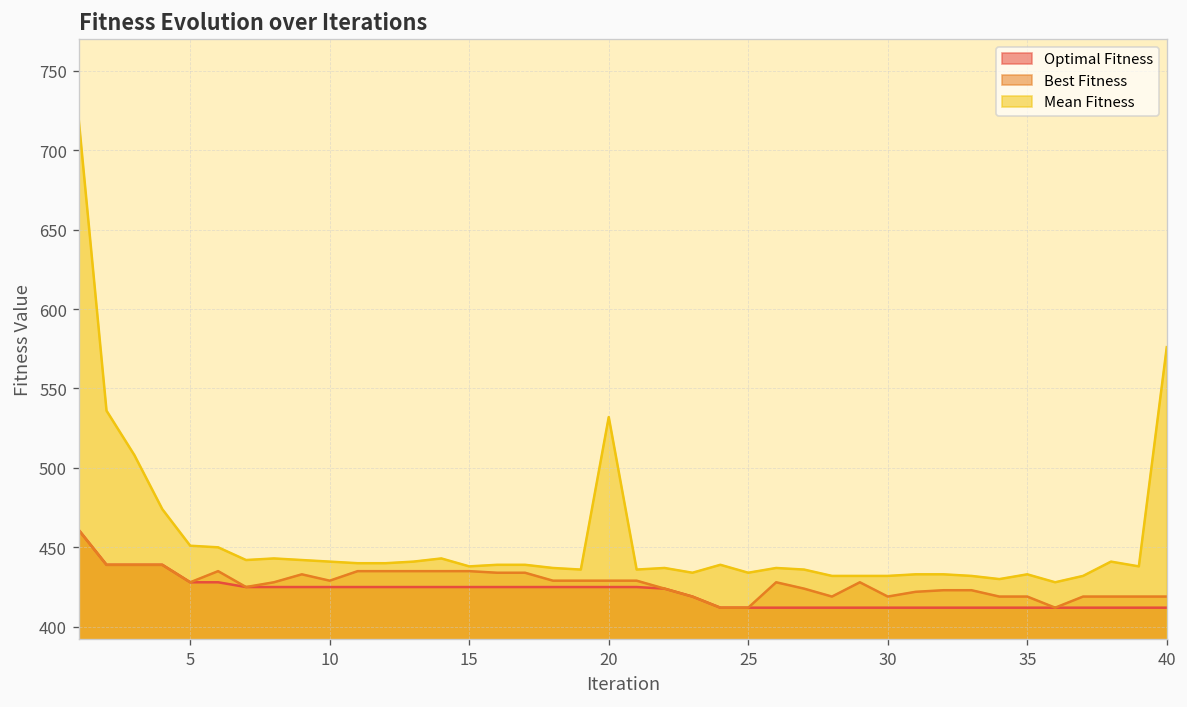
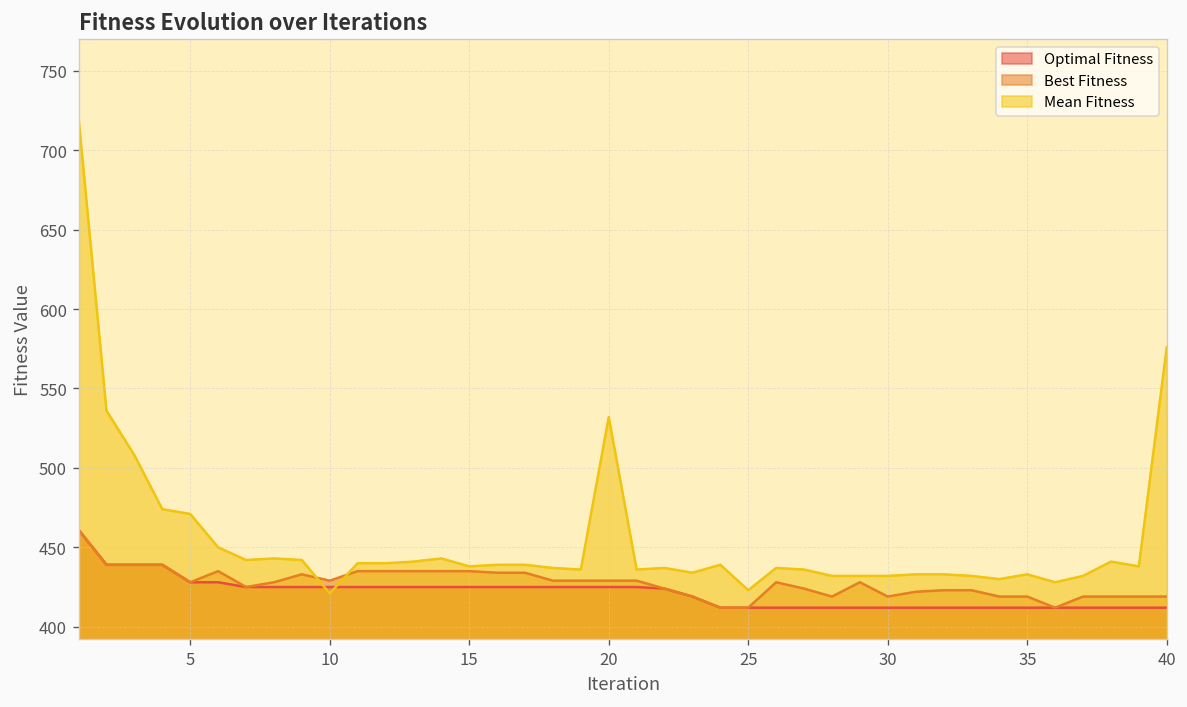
Mean Fitness, 5: 451 -> 471
Mean Fitness, 10: 441 -> 421
Mean Fitness, 25: 434 -> 423
